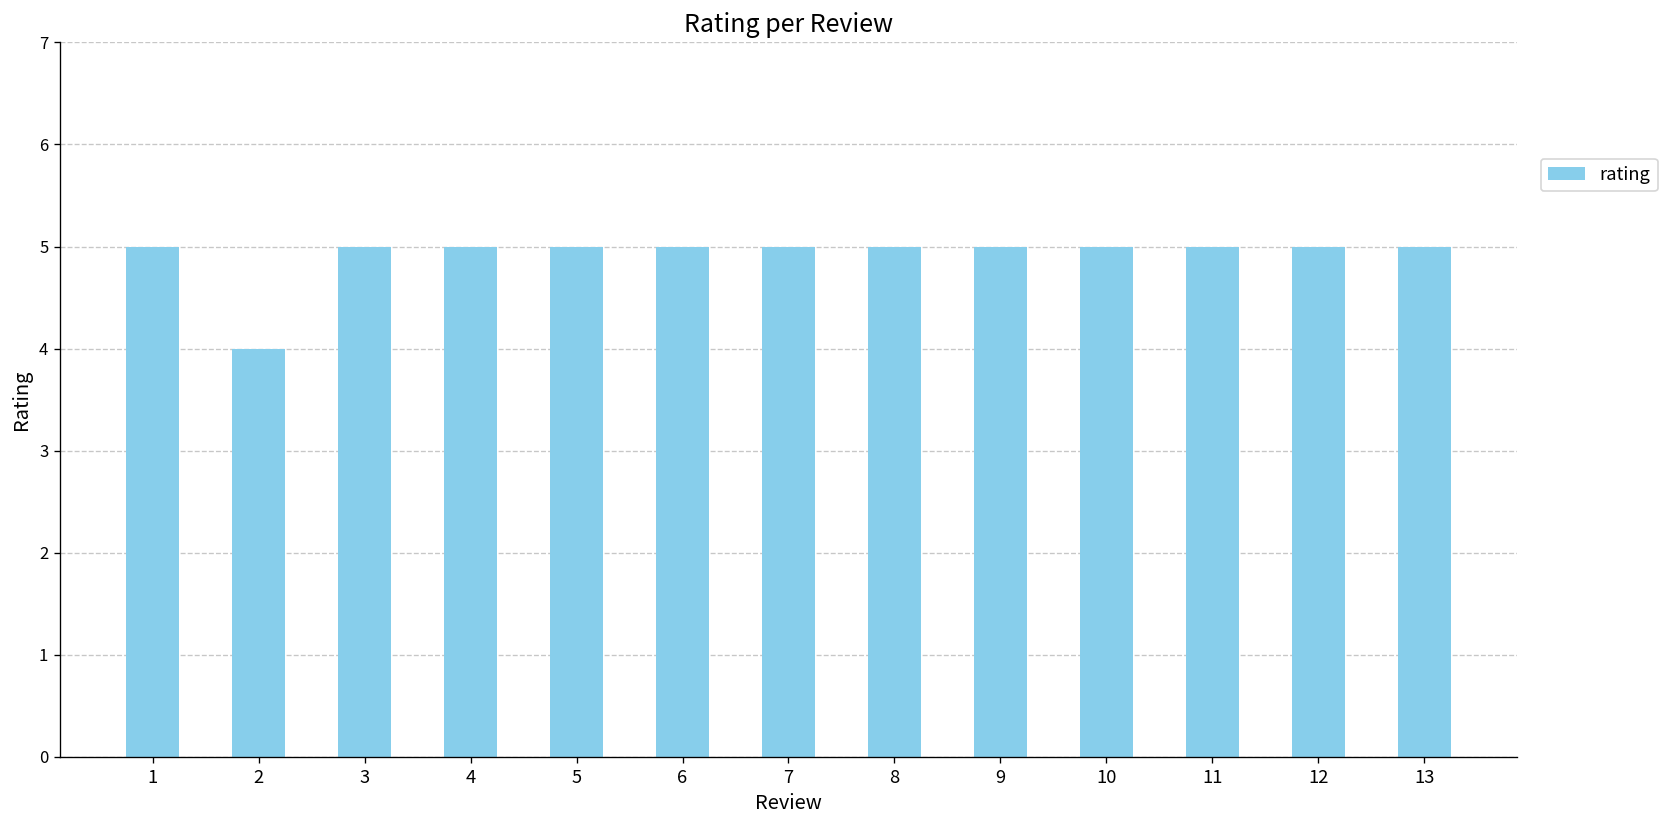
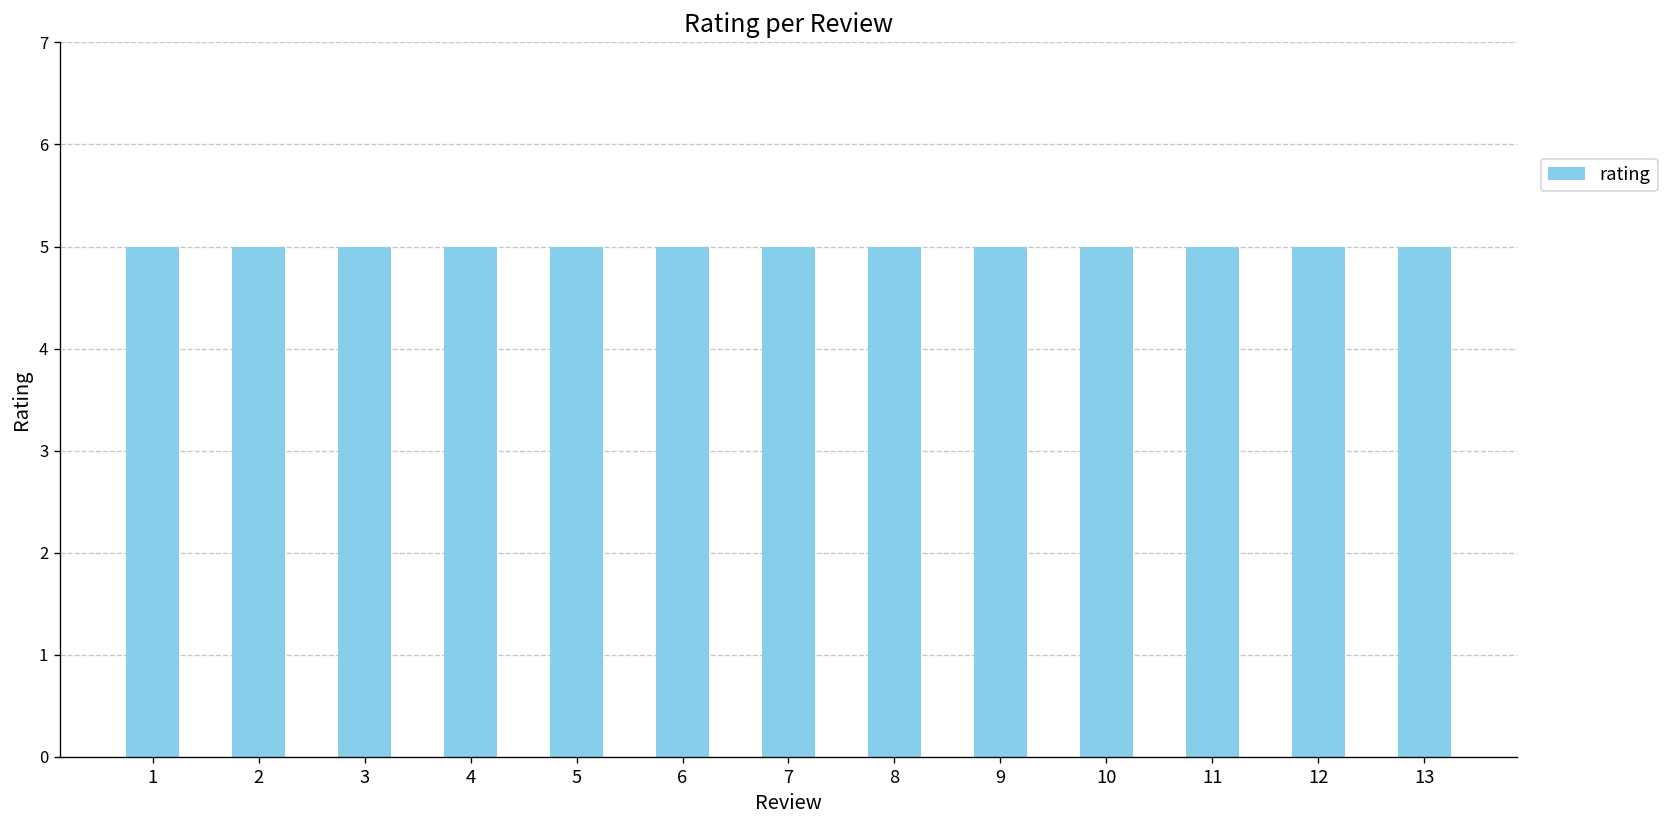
2: 4 -> 5
